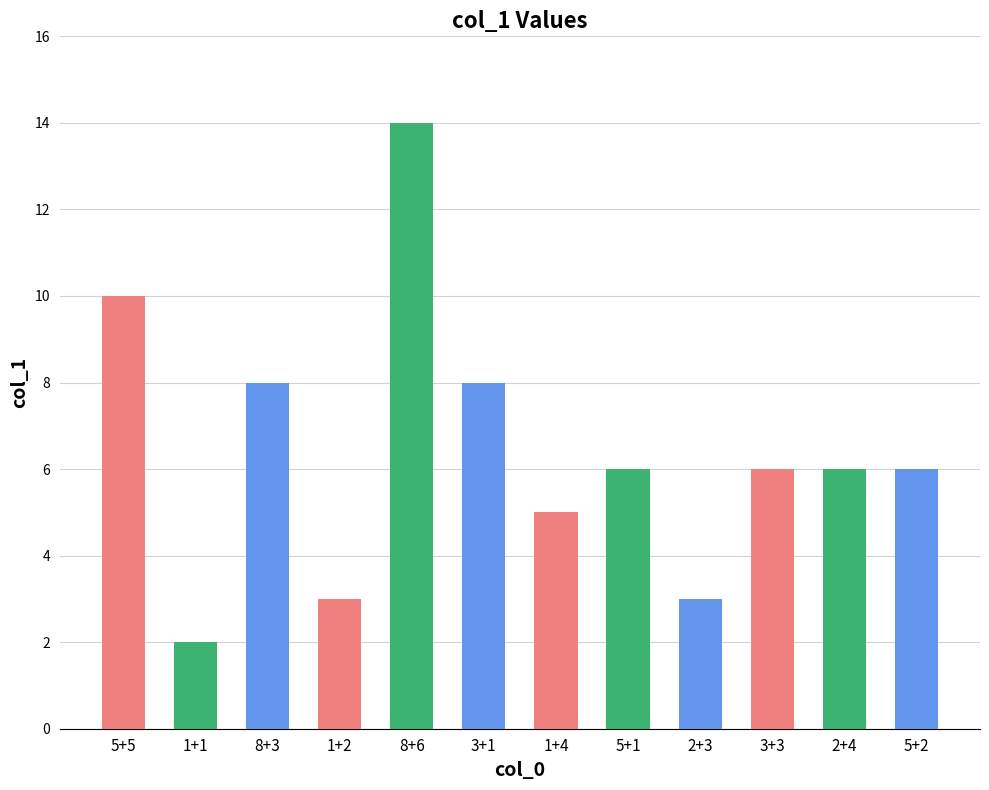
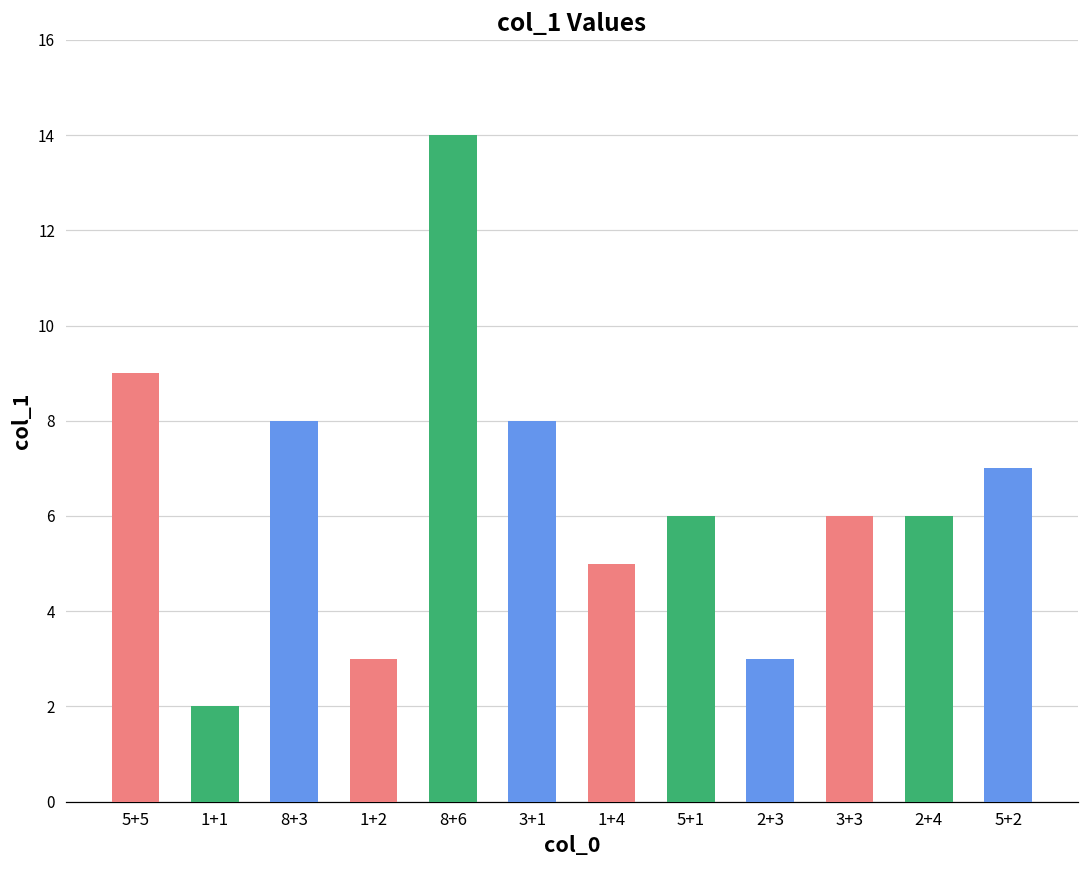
5+5: 10 -> 9
5+2: 6 -> 7
